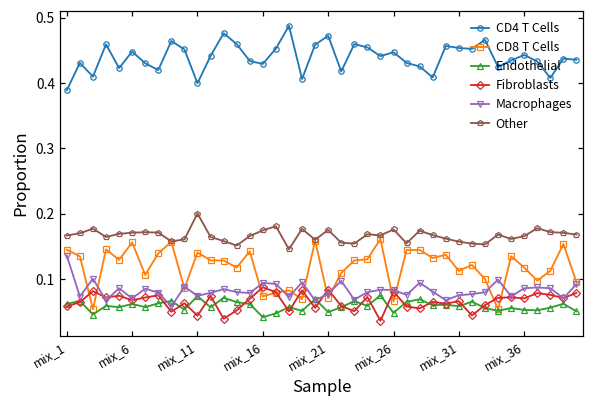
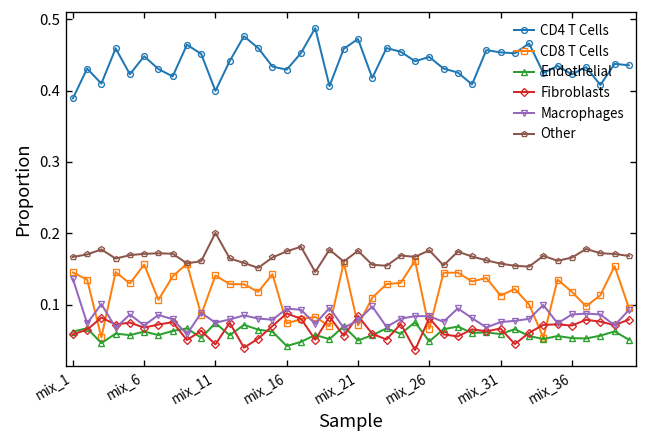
CD4 T Cells, mix_36: 0.44 -> 0.42
